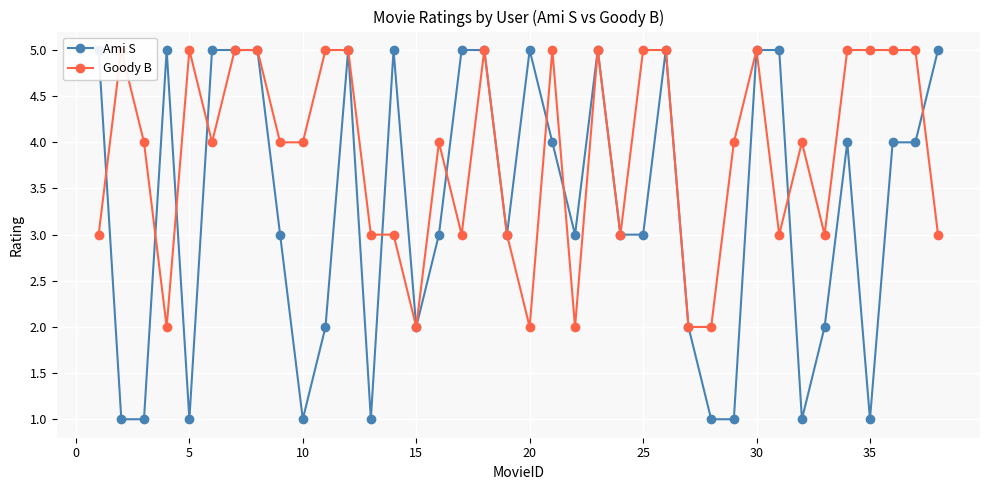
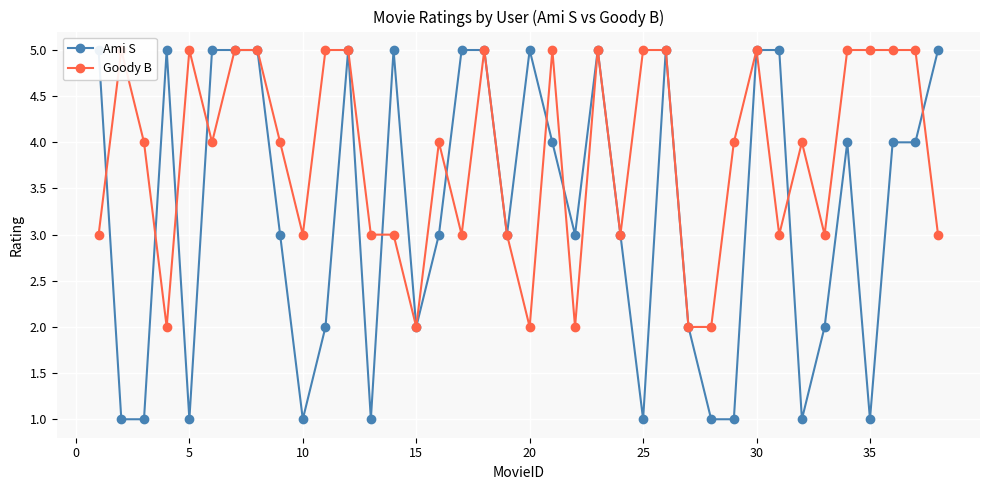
Goody B, 10: 4 -> 3
Ami S, 25: 3 -> 1
